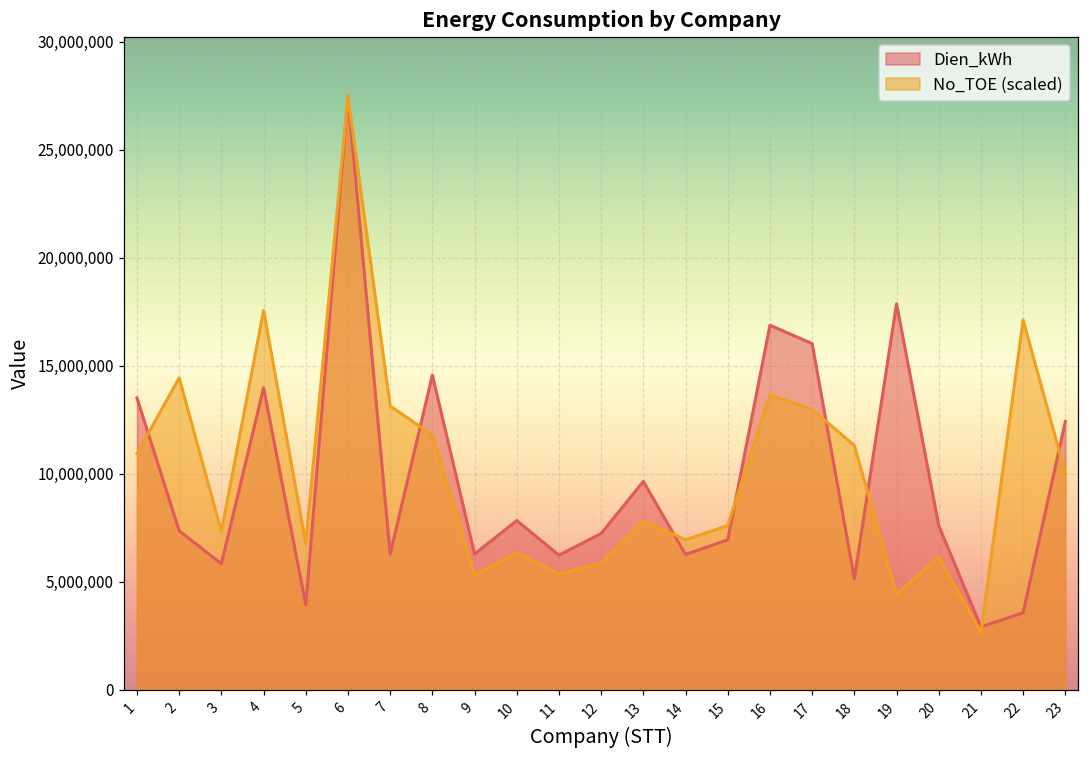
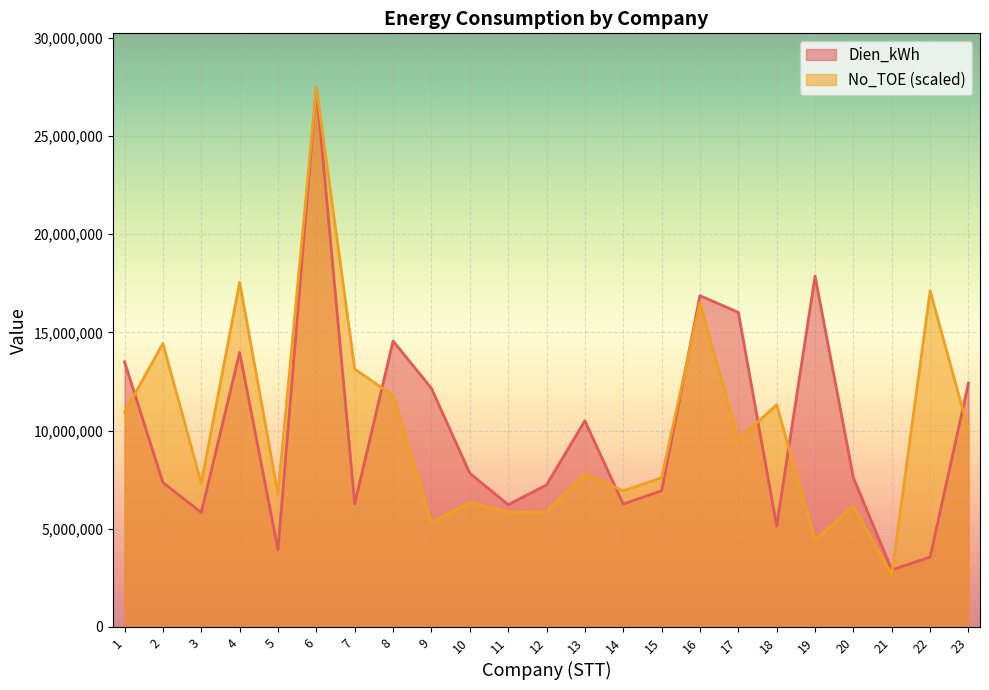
Dien_kWh, 9: 6,300,000 -> 12,200,000
No_TOE (scaled), 11: 5,400,000 -> 5,900,000
Dien_kWh, 13: 9,600,000 -> 10,500,000
No_TOE (scaled), 16: 13,600,000 -> 16,500,000
No_TOE (scaled), 17: 13,000,000 -> 9,600,000
